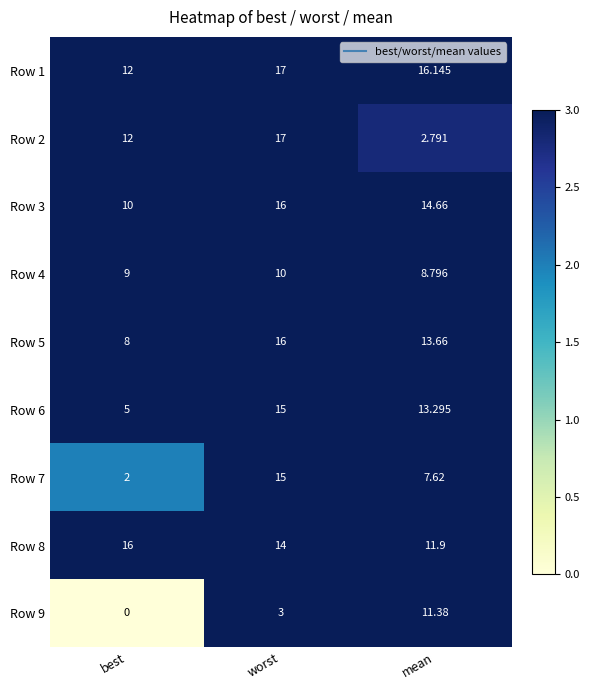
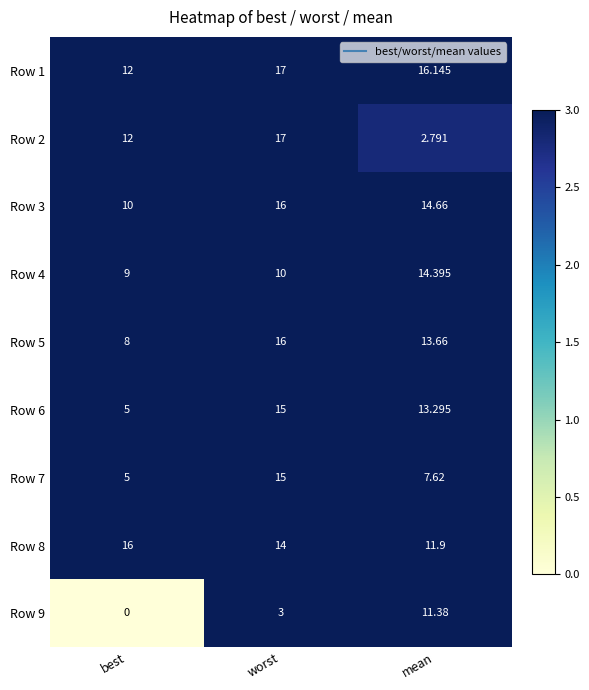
Row 4, mean: 8.796 -> 14.395
Row 7, best: 2 -> 5
